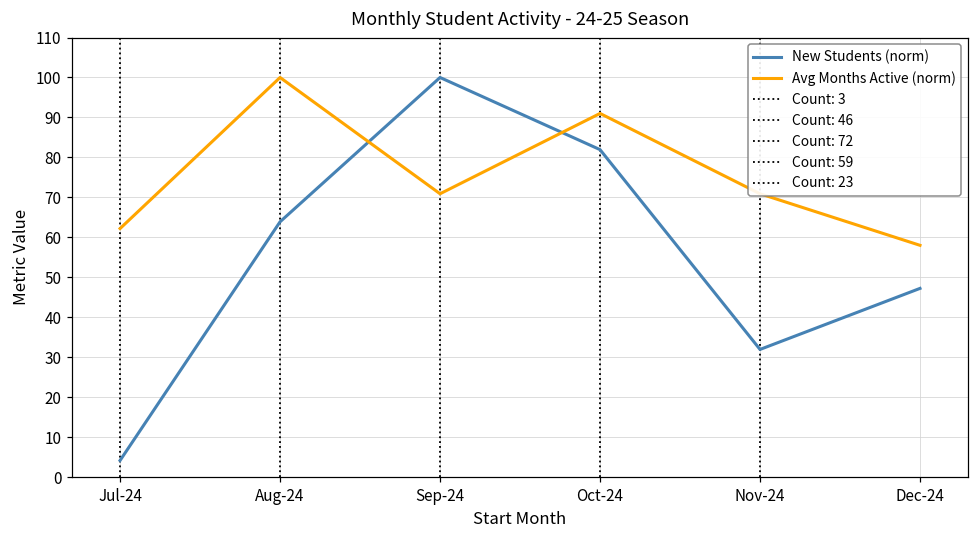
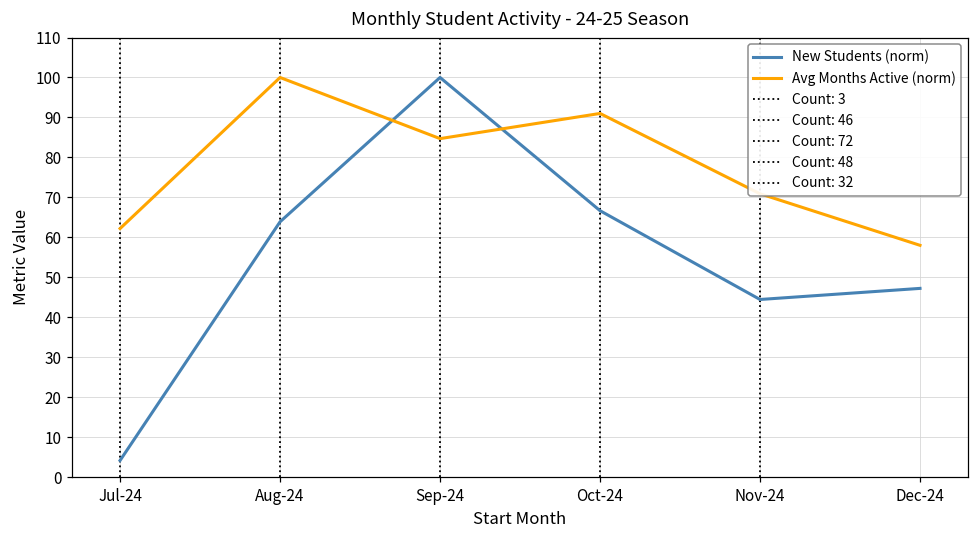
Avg Months Active (norm), Sep-24: 71 -> 85
New Students (norm), Oct-24: 82 -> 67
New Students (norm), Nov-24: 32 -> 44
